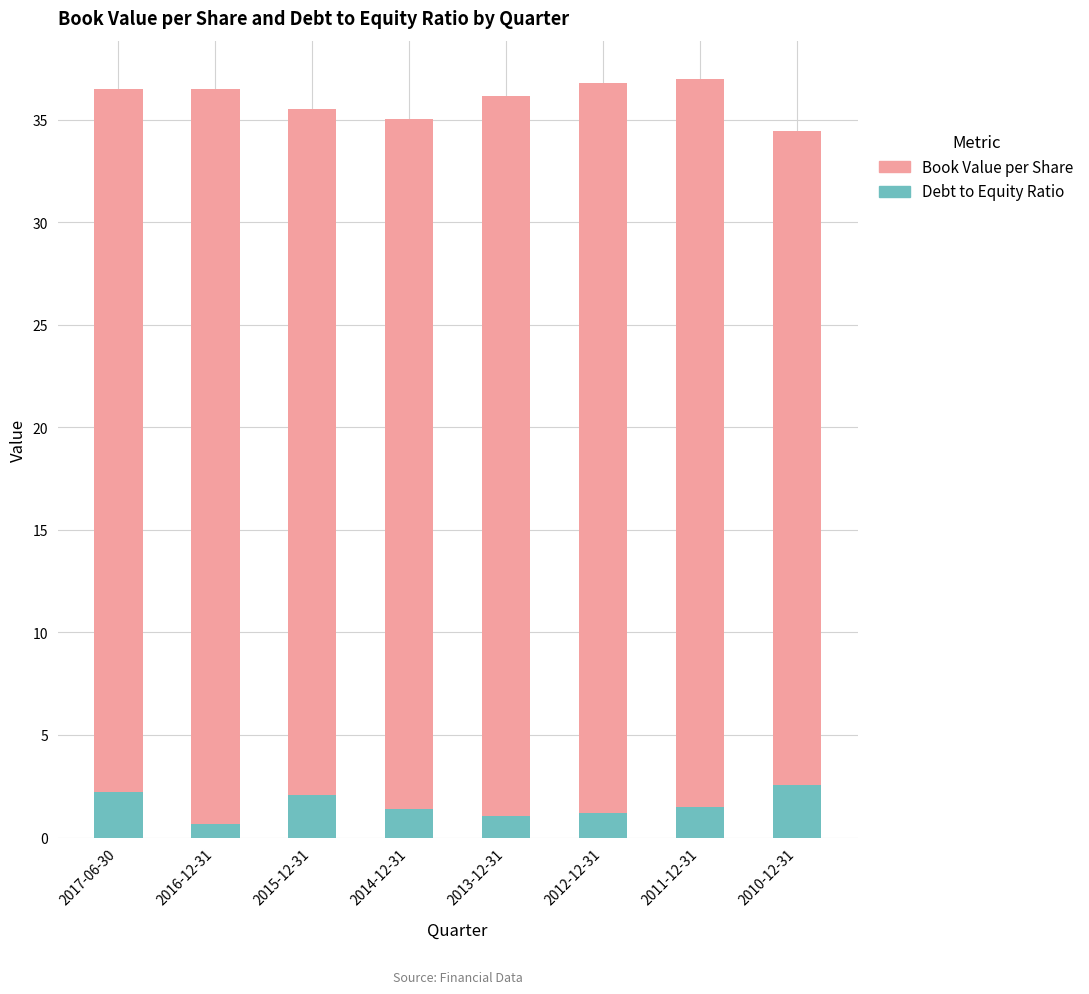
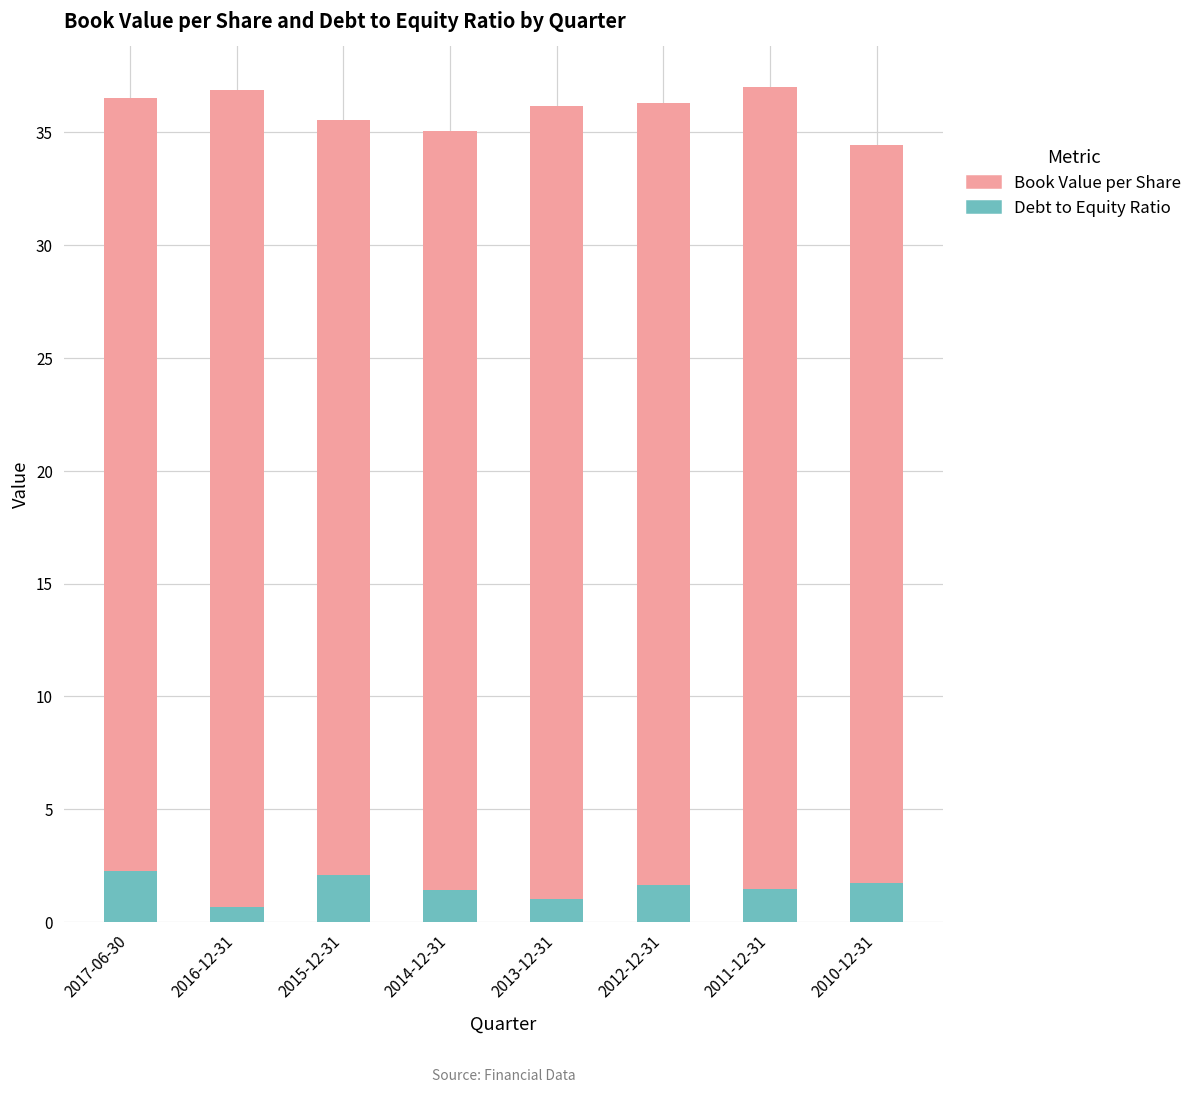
Book Value per Share, 2016-12-31: 36.5 -> 36.9
Book Value per Share, 2012-12-31: 36.8 -> 36.3
Debt to Equity Ratio, 2012-12-31: 1.2 -> 1.6
Debt to Equity Ratio, 2010-12-31: 2.6 -> 1.7
